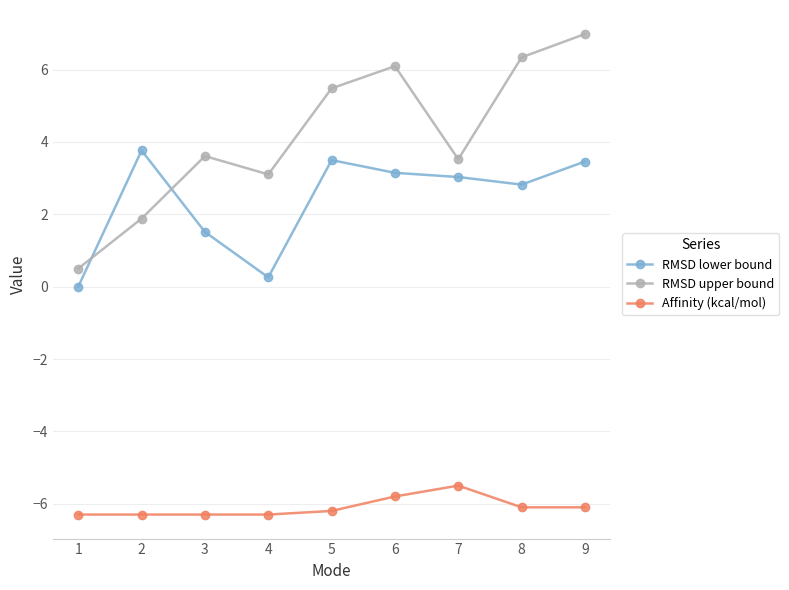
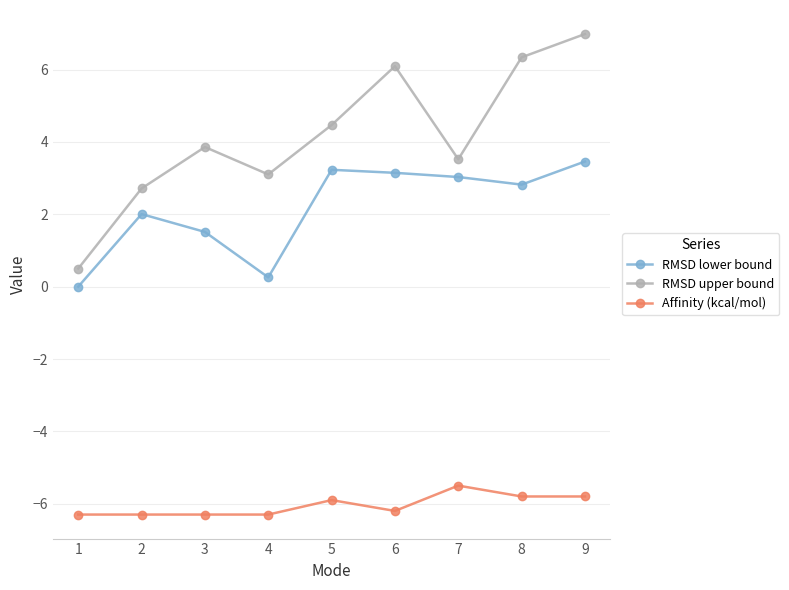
RMSD lower bound, 2: 3.8 -> 2.0
RMSD upper bound, 2: 1.9 -> 2.7
RMSD upper bound, 3: 3.6 -> 3.9
RMSD lower bound, 5: 3.5 -> 3.2
RMSD upper bound, 5: 5.5 -> 4.5
Affinity (kcal/mol), 5: -6.2 -> -5.9
Affinity (kcal/mol), 6: -5.8 -> -6.2
Affinity (kcal/mol), 8: -6.1 -> -5.8
Affinity (kcal/mol), 9: -6.1 -> -5.8
